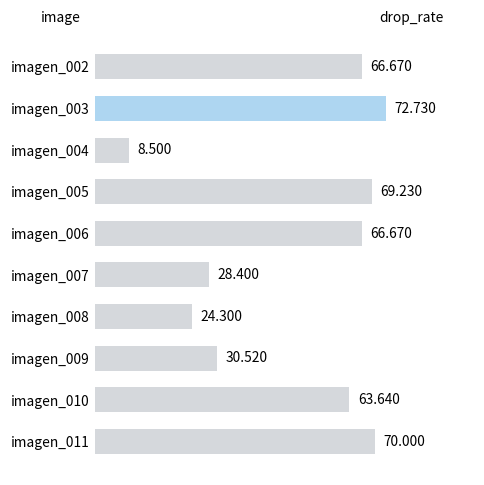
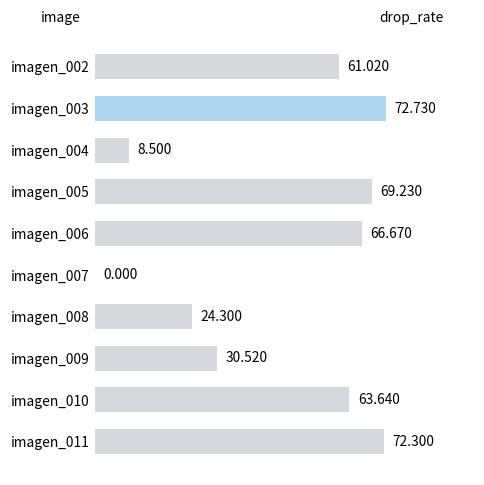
imagen_002: 66.670 -> 61.020
imagen_007: 28.400 -> 0.000
imagen_011: 70.000 -> 72.300
